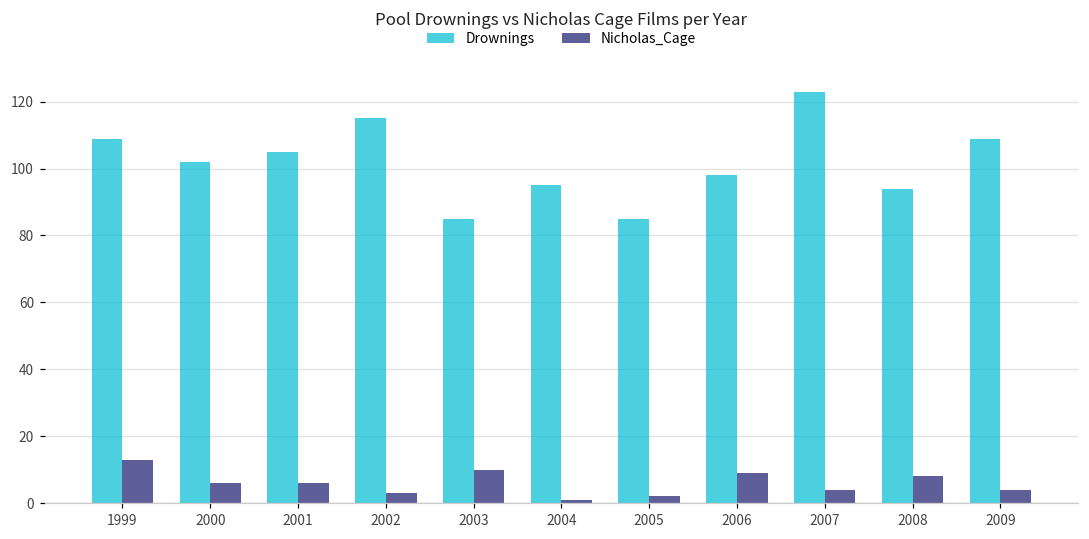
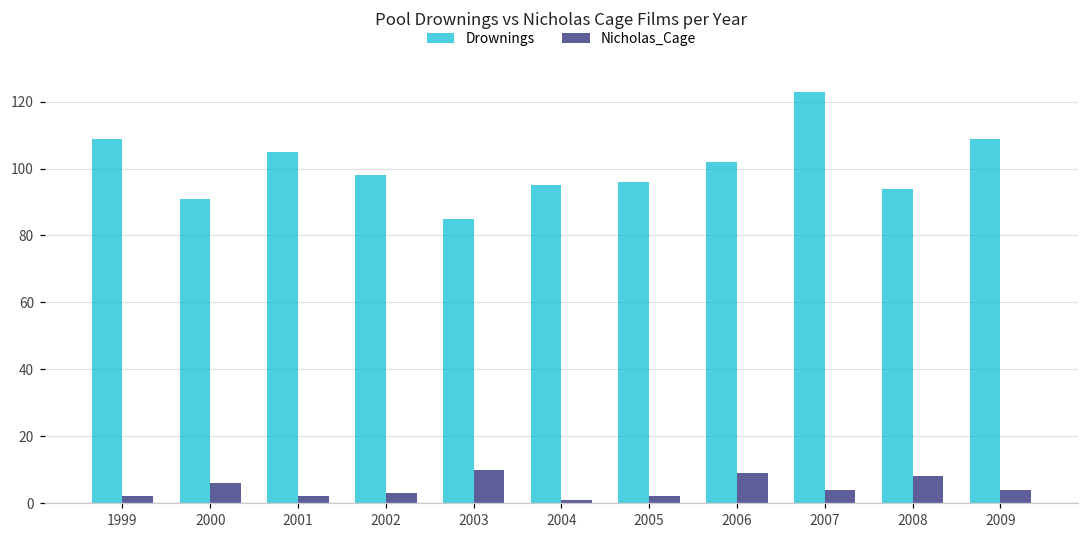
Nicholas_Cage, 1999: 13 -> 2
Drownings, 2000: 102 -> 91
Nicholas_Cage, 2001: 6 -> 2
Drownings, 2002: 115 -> 98
Drownings, 2005: 85 -> 96
Drownings, 2006: 98 -> 102
